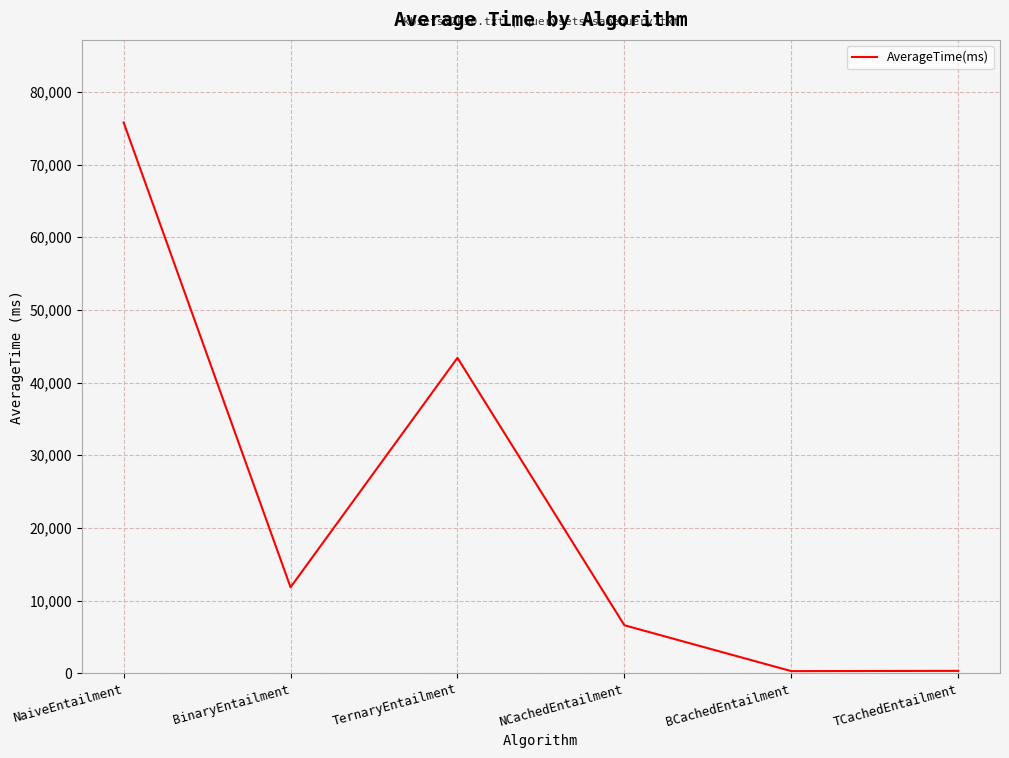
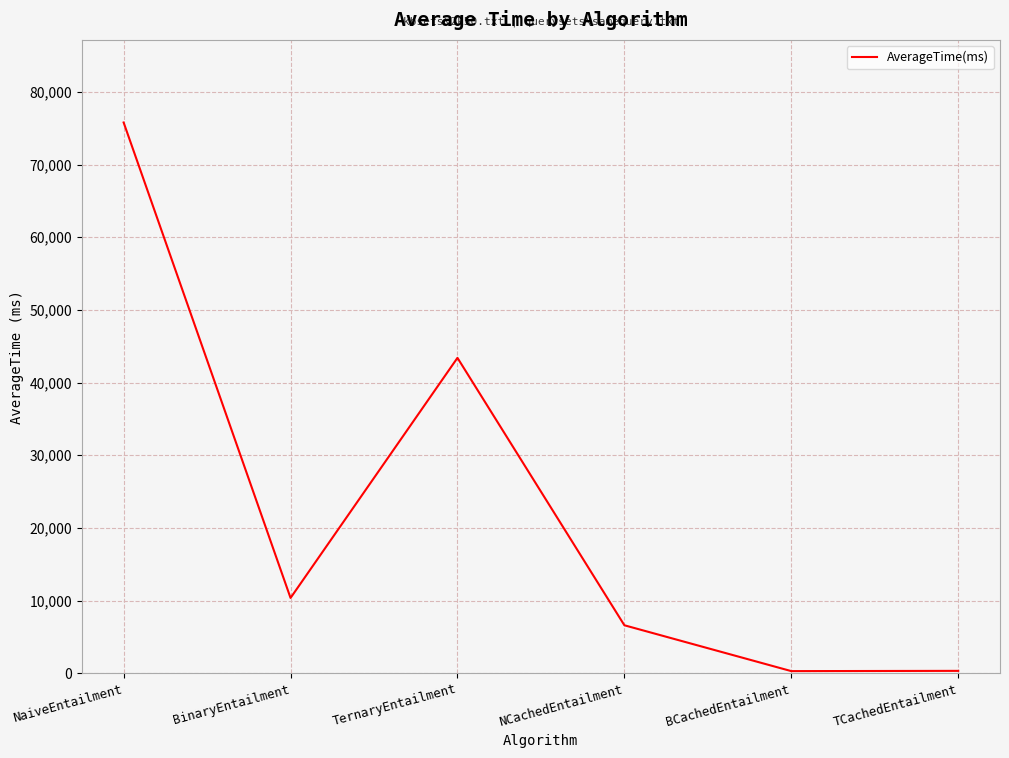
BinaryEntailment: 12,000 -> 10,000
